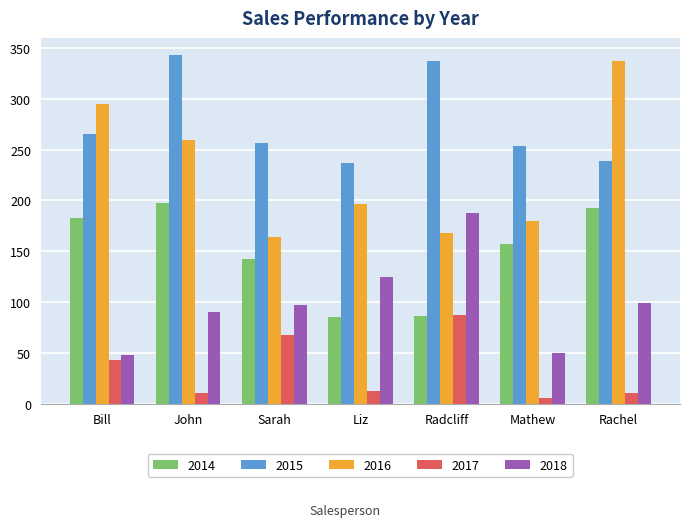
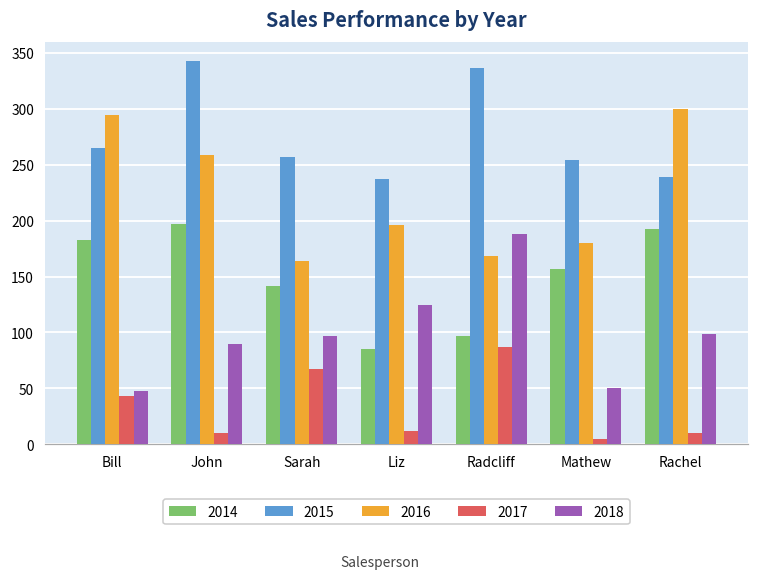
2014, Radcliff: 86 -> 97
2016, Rachel: 337 -> 300
